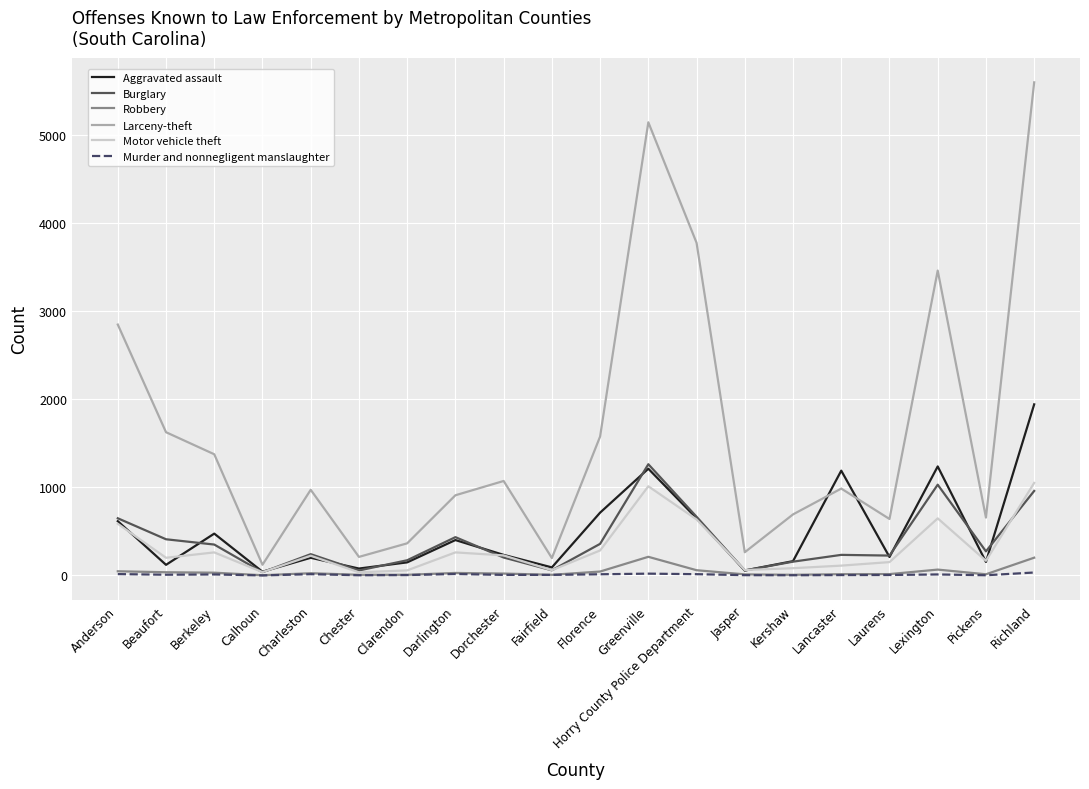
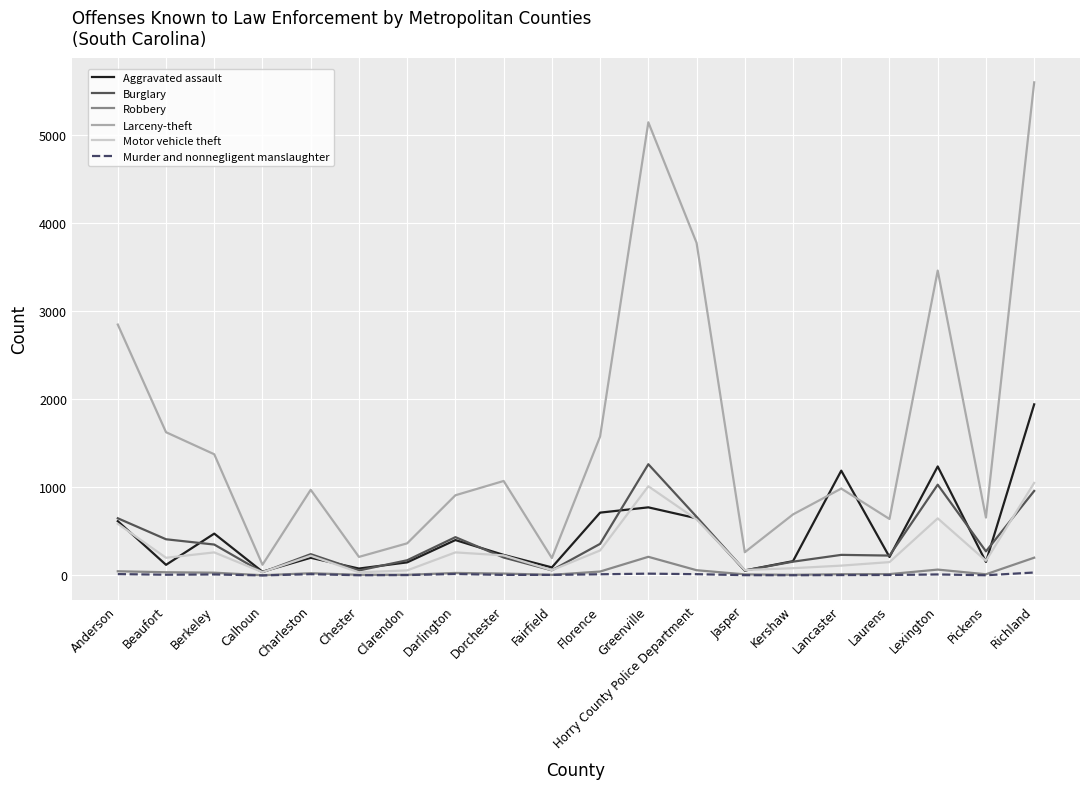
Aggravated assault, Greenville: 1200 -> 800
